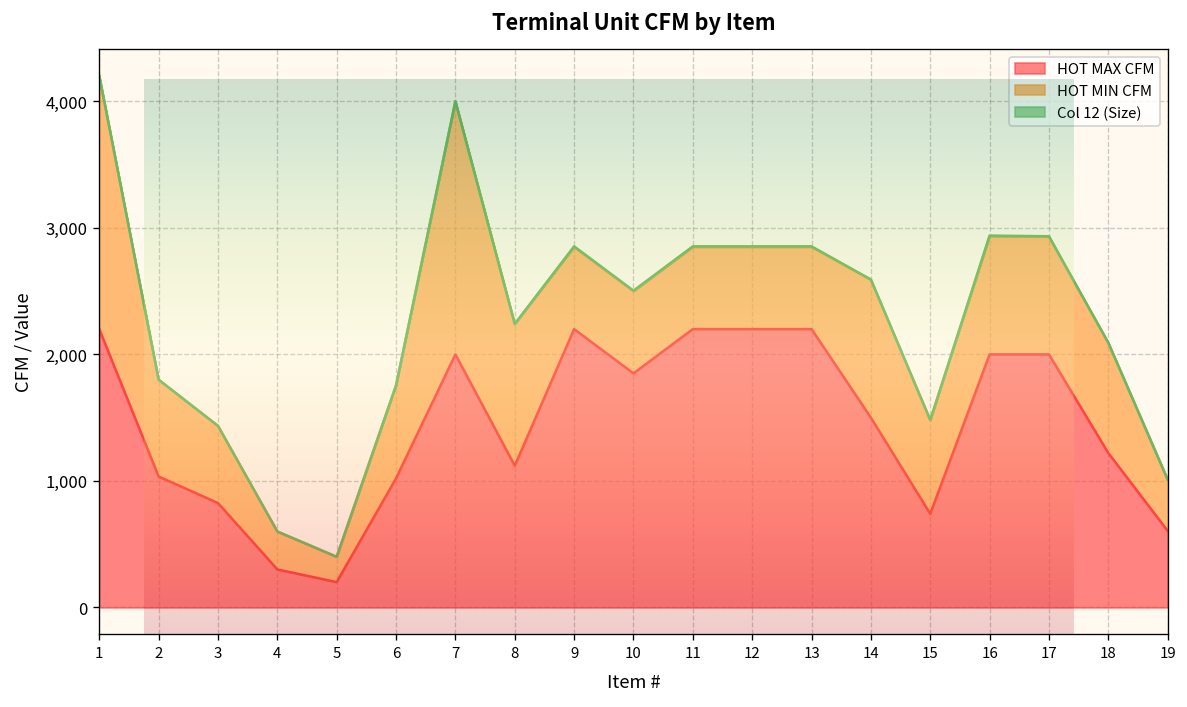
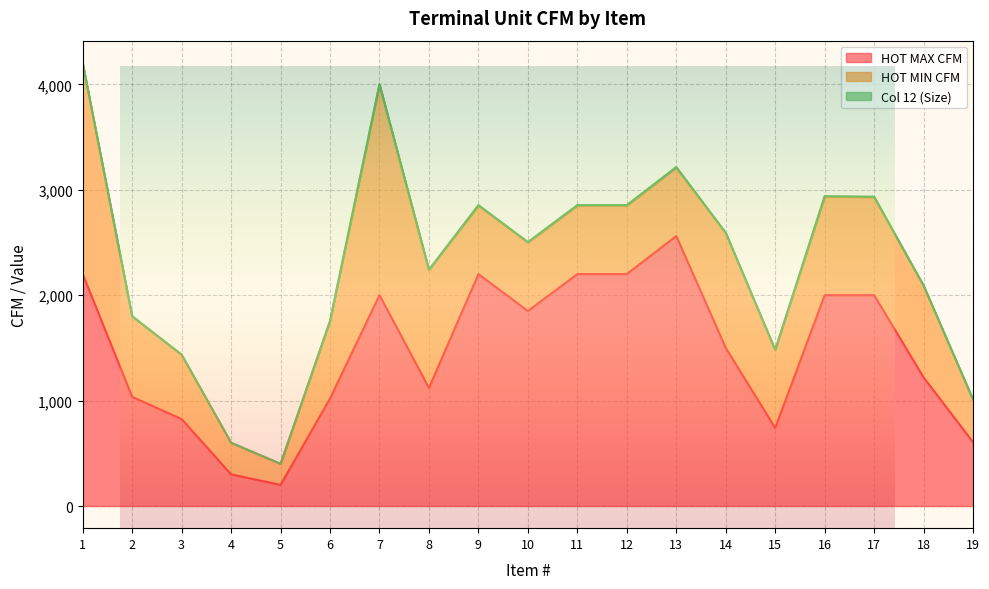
Terminal Unit CFM by Item, HOT MAX CFM, 13: 2,200 -> 2,560
